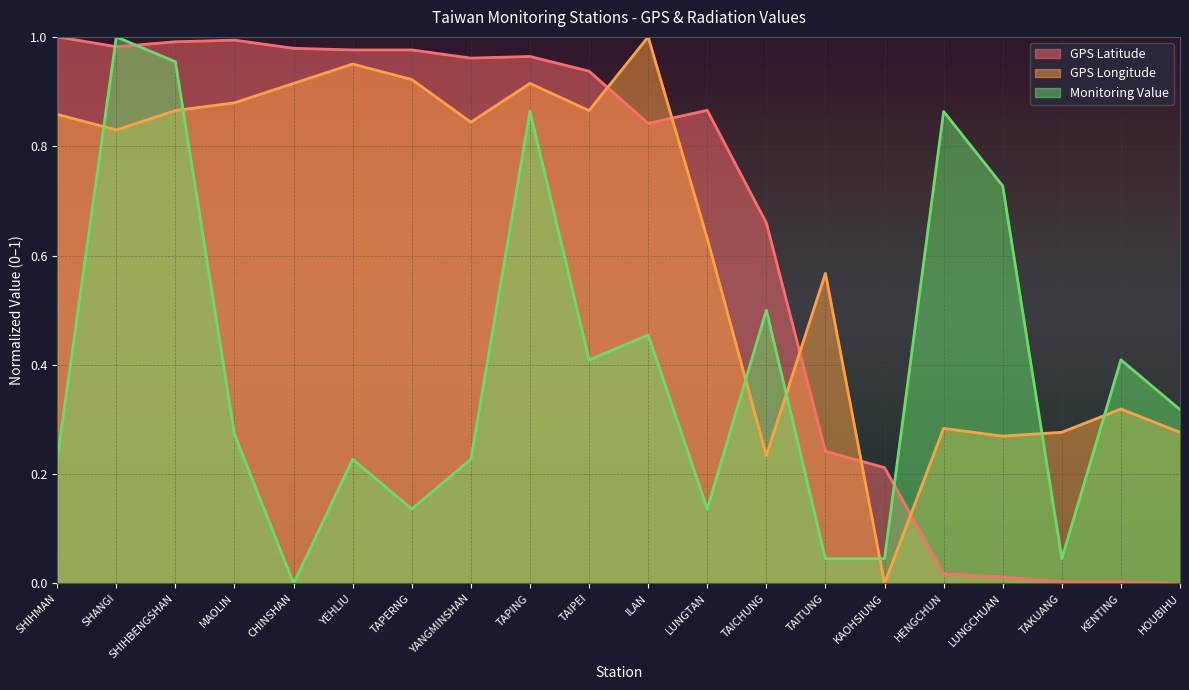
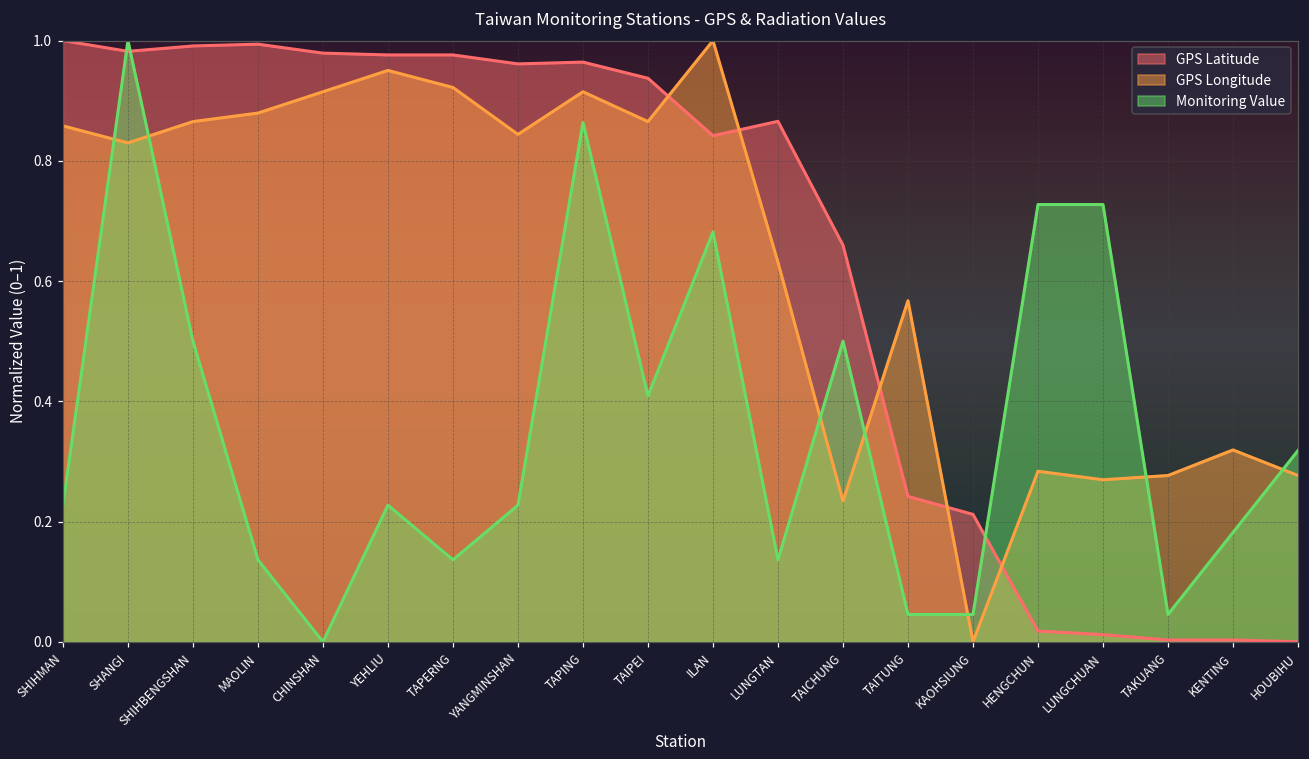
Monitoring Value, SHIHBENGSHAN: 0.95 -> 0.50
Monitoring Value, MAOLIN: 0.27 -> 0.14
Monitoring Value, ILAN: 0.45 -> 0.68
Monitoring Value, HENGCHUN: 0.86 -> 0.73
Monitoring Value, KENTING: 0.41 -> 0.18
